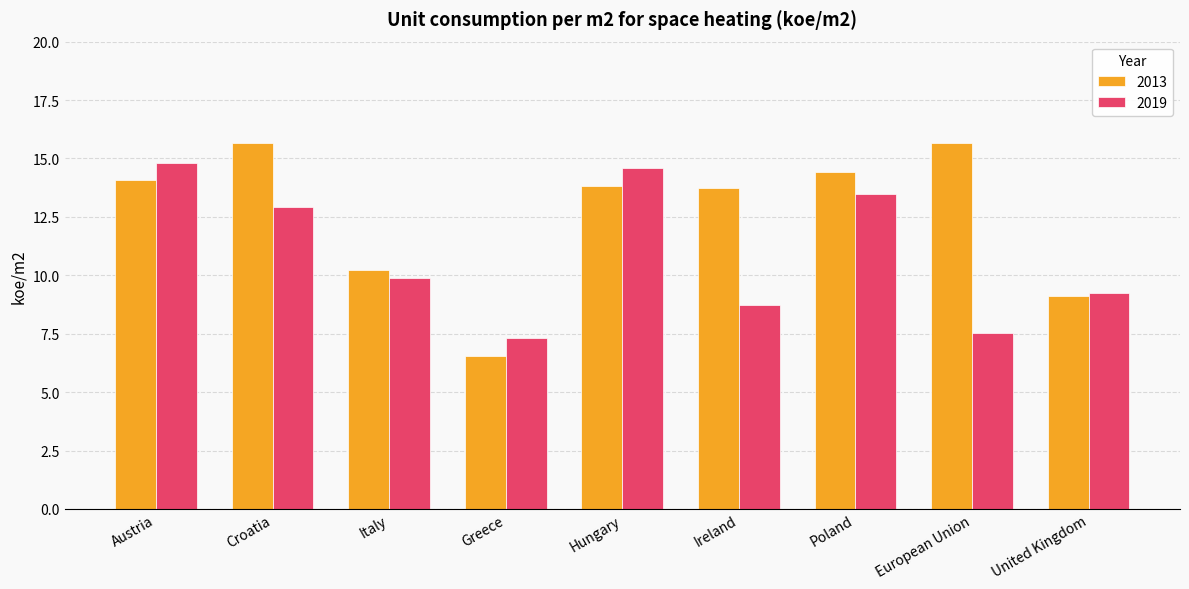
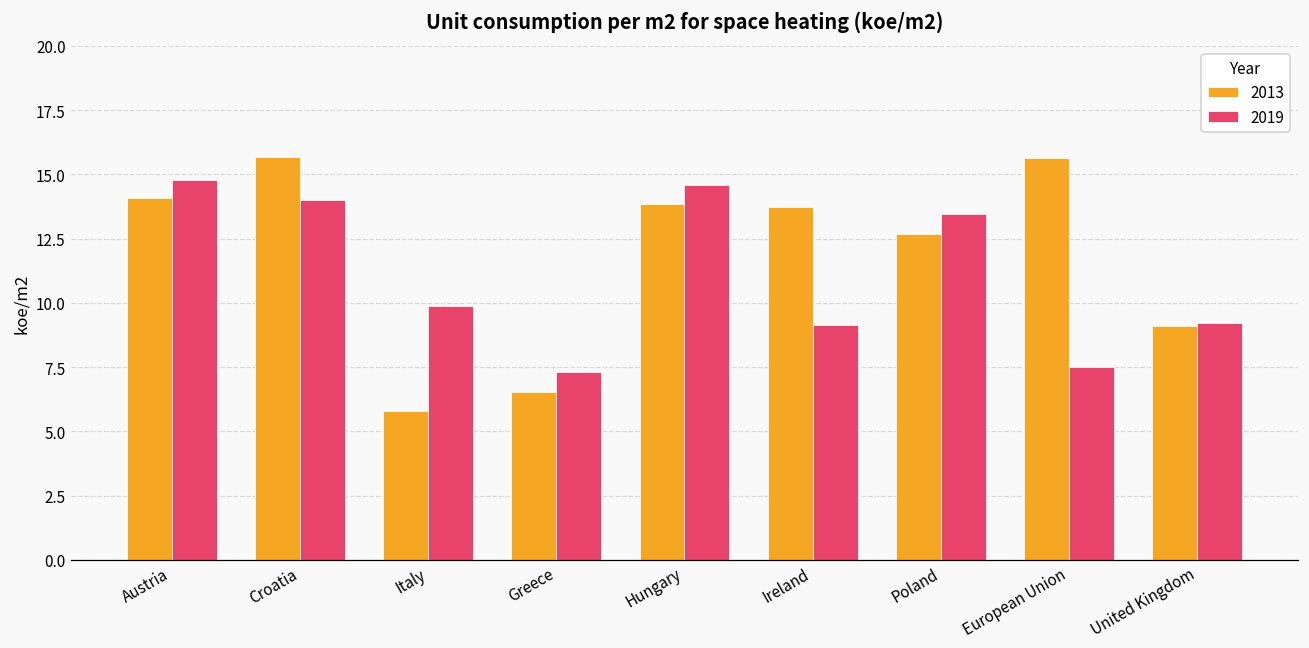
2019, Croatia: 12.9 -> 14.0
2013, Italy: 10.2 -> 5.8
2019, Ireland: 8.7 -> 9.2
2013, Poland: 14.4 -> 12.7
